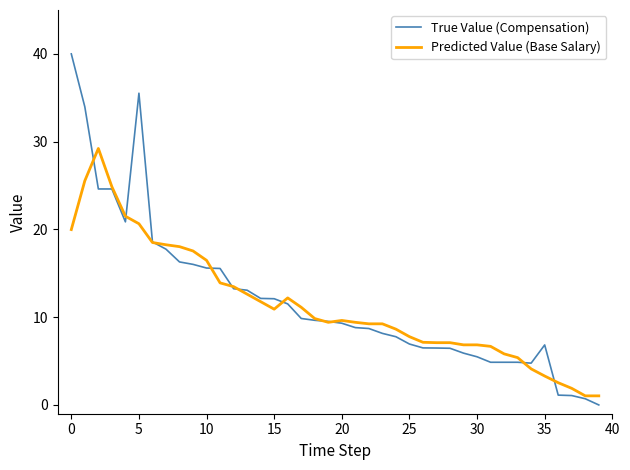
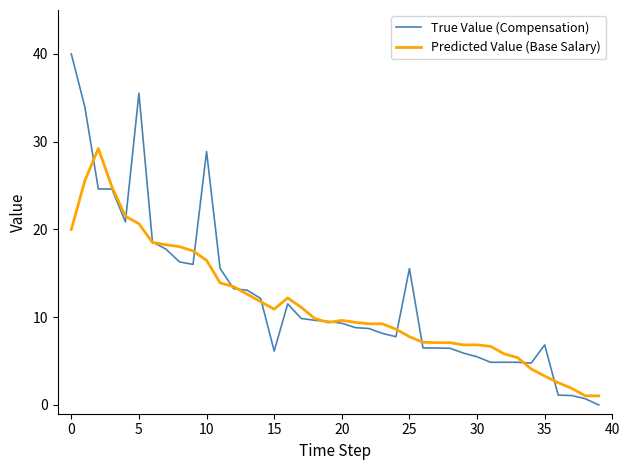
True Value (Compensation), 10: 16 -> 29
True Value (Compensation), 15: 12 -> 6
True Value (Compensation), 25: 7 -> 16
